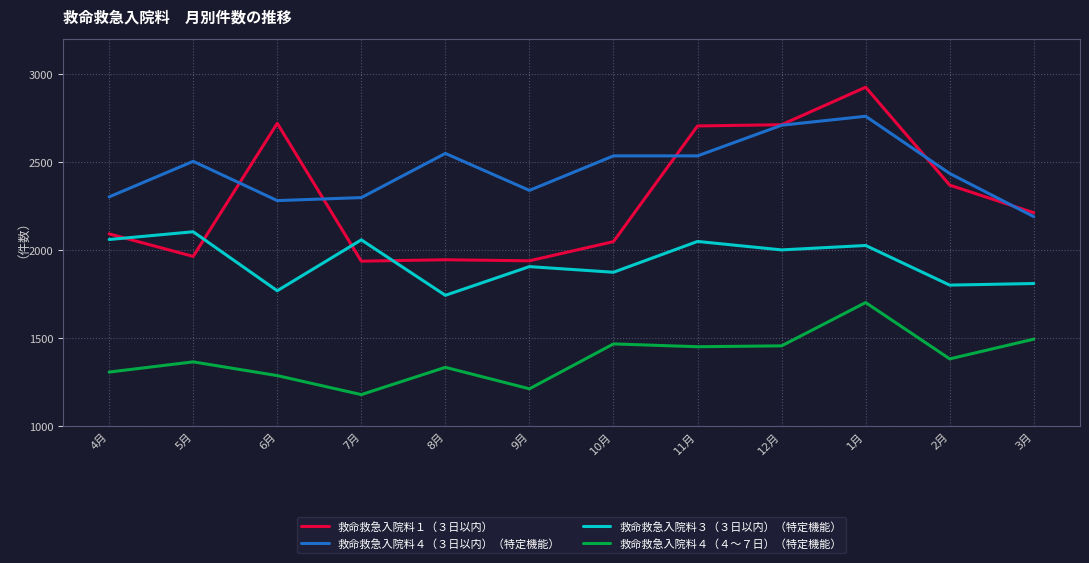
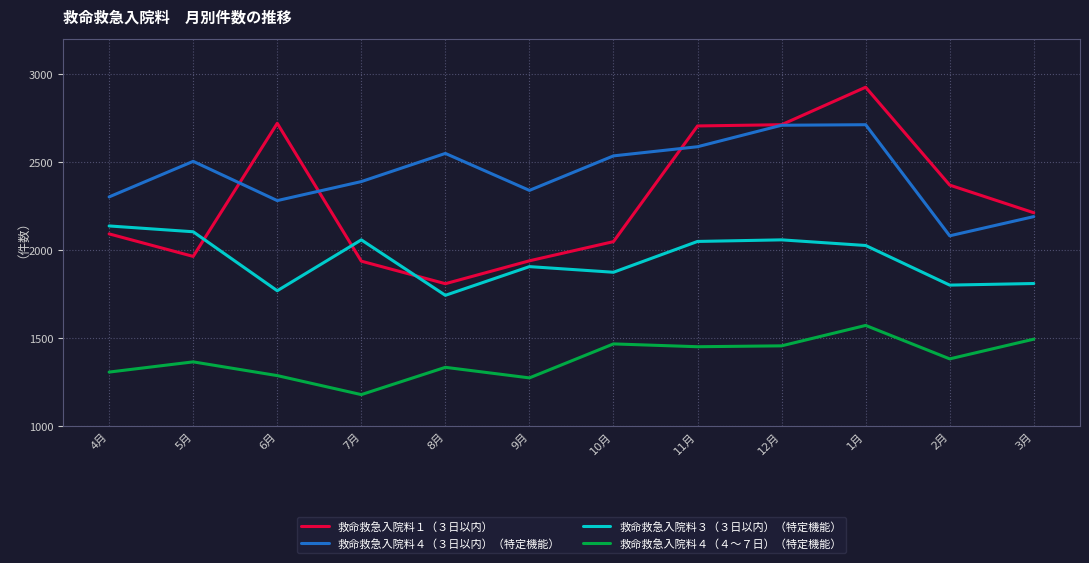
救命救急入院料３（３日以内）（特定機能）, 4月: 2060 -> 2140
救命救急入院料４（３日以内）（特定機能）, 7月: 2300 -> 2390
救命救急入院料１（３日以内）, 8月: 1950 -> 1810
救命救急入院料４（４〜７日）（特定機能）, 9月: 1210 -> 1270
救命救急入院料４（３日以内）（特定機能）, 11月: 2540 -> 2590
救命救急入院料３（３日以内）（特定機能）, 12月: 2000 -> 2060
救命救急入院料４（３日以内）（特定機能）, 1月: 2760 -> 2710
救命救急入院料４（４〜７日）（特定機能）, 1月: 1700 -> 1570
救命救急入院料４（３日以内）（特定機能）, 2月: 2440 -> 2080
